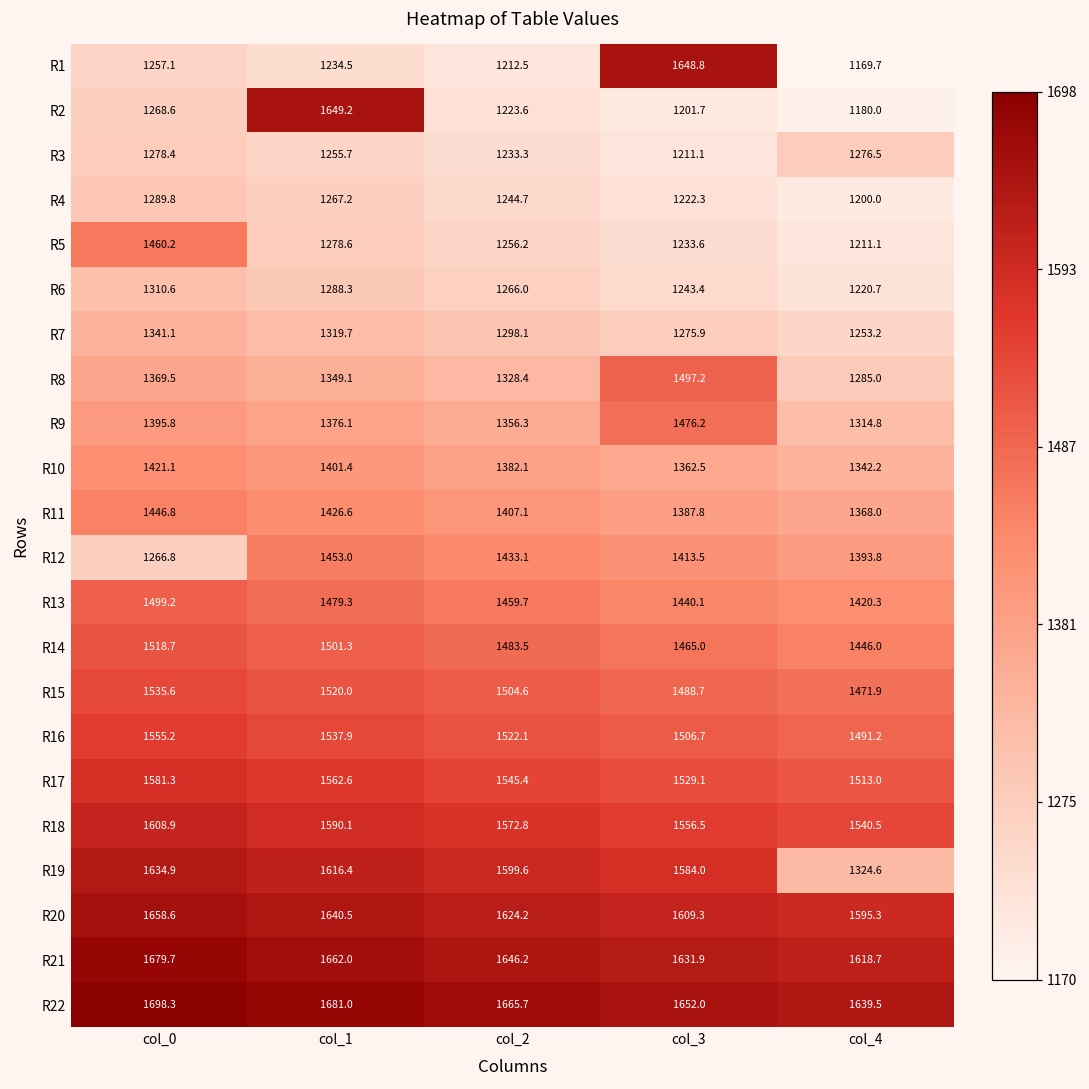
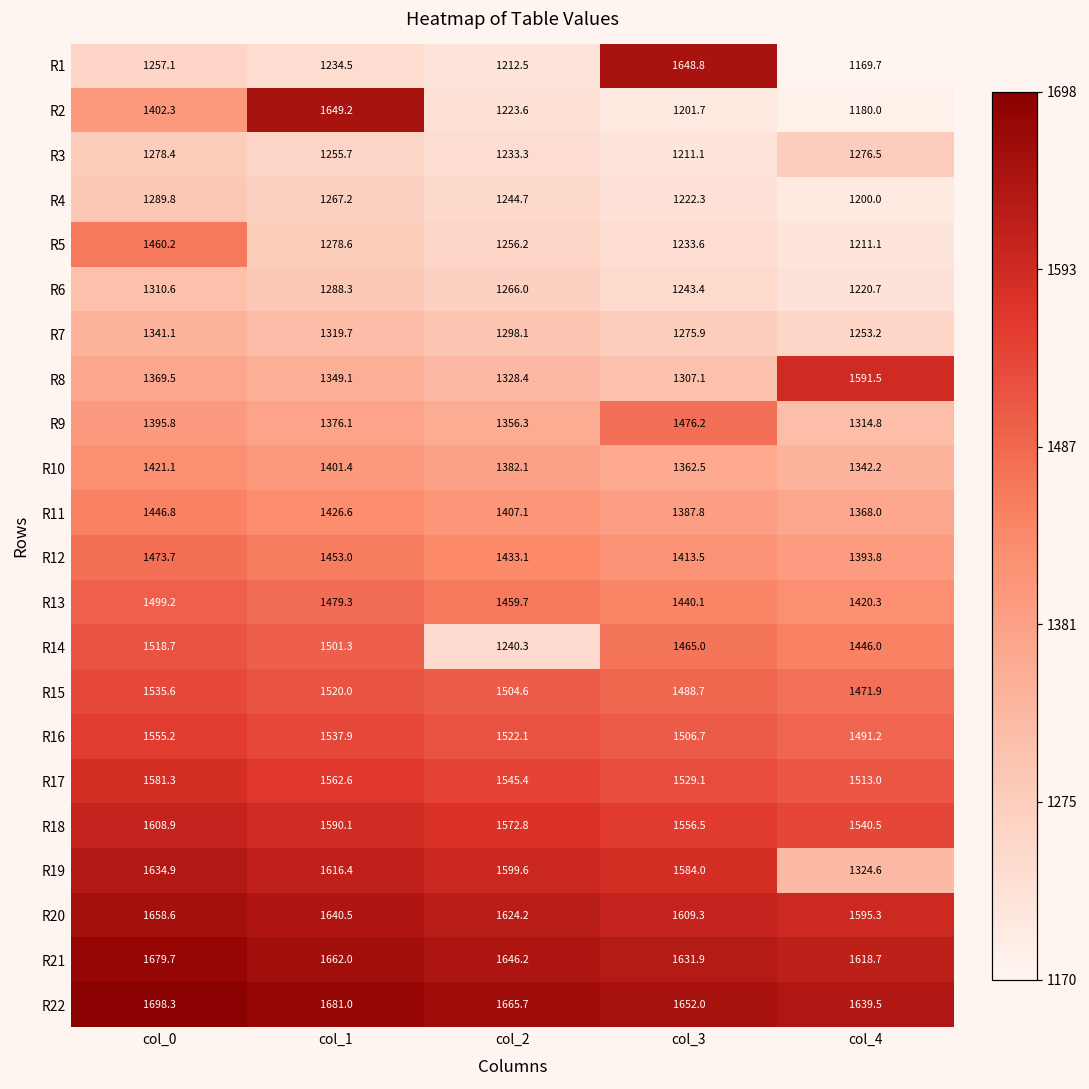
R2, col_0: 1268.6 -> 1402.3
R8, col_3: 1497.2 -> 1307.1
R8, col_4: 1285.0 -> 1591.5
R12, col_0: 1266.8 -> 1473.7
R14, col_2: 1483.5 -> 1240.3
